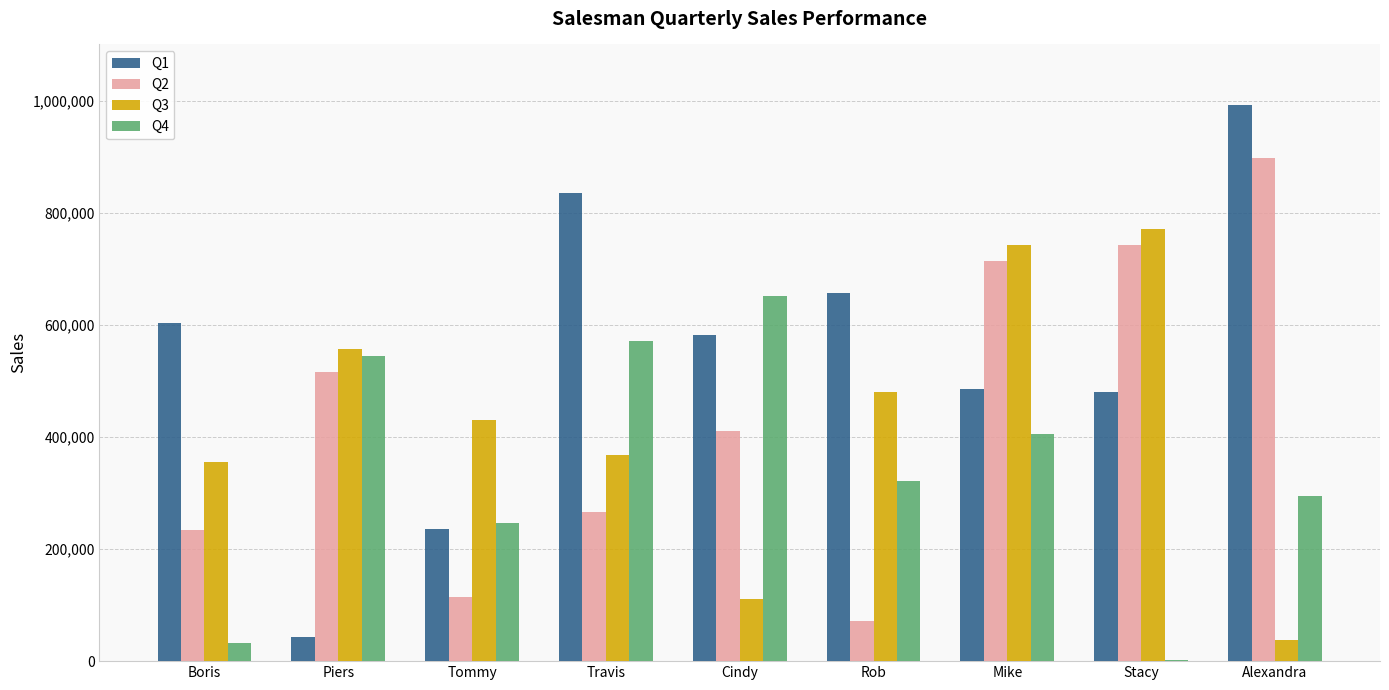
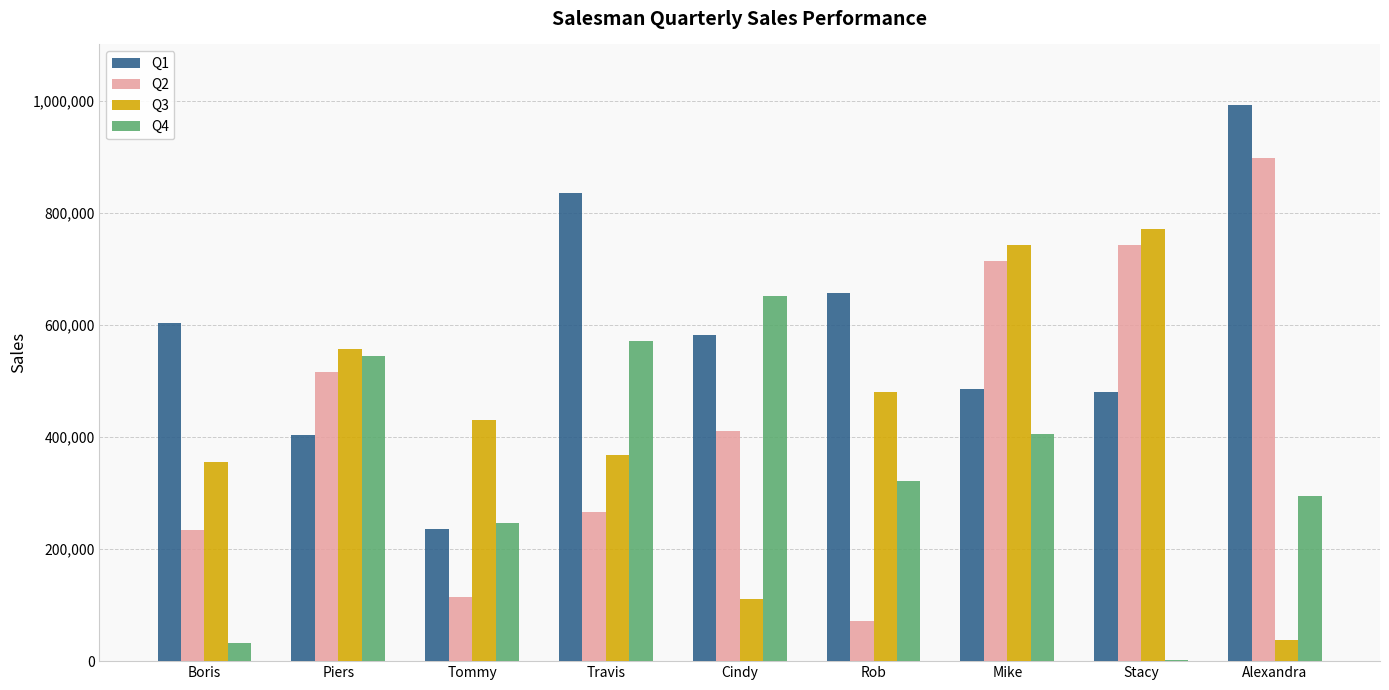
Q1, Piers: 40,000 -> 400,000
